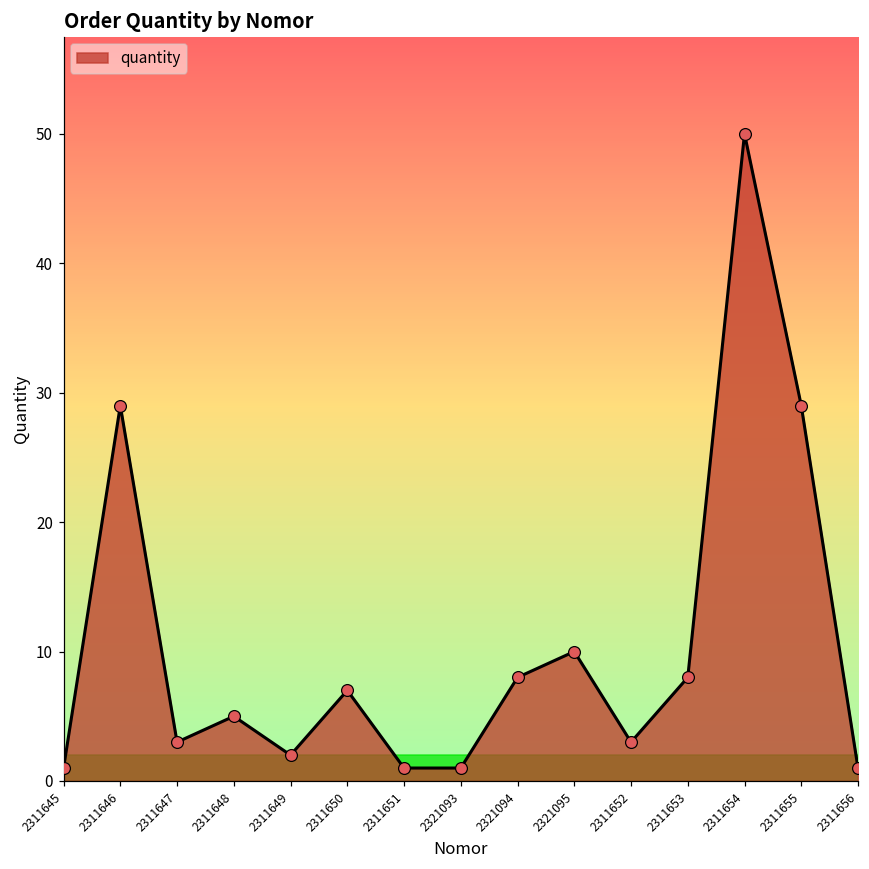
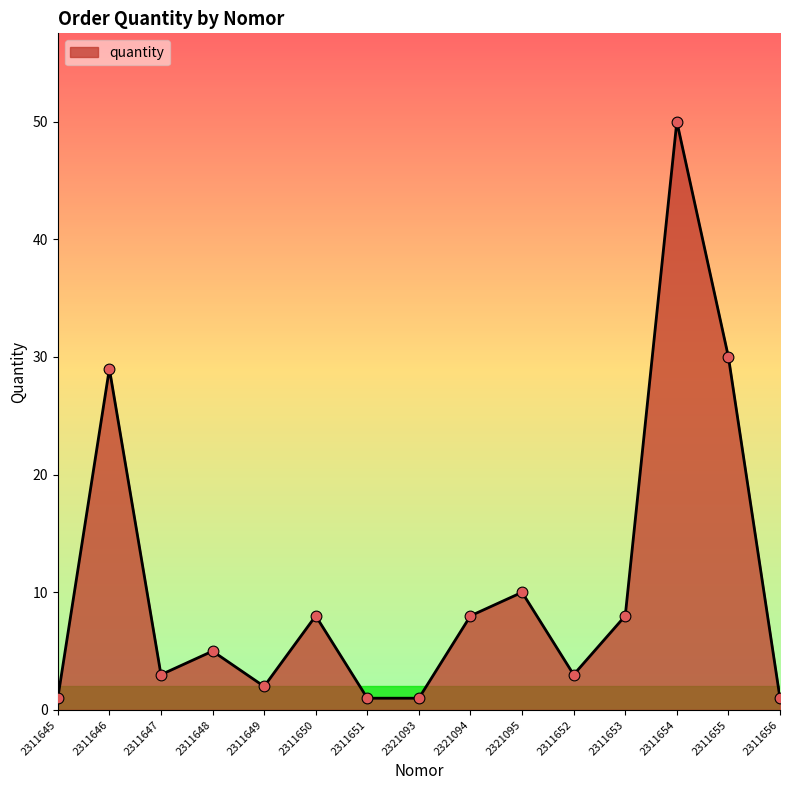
2311650: 7 -> 8
2311655: 29 -> 30
